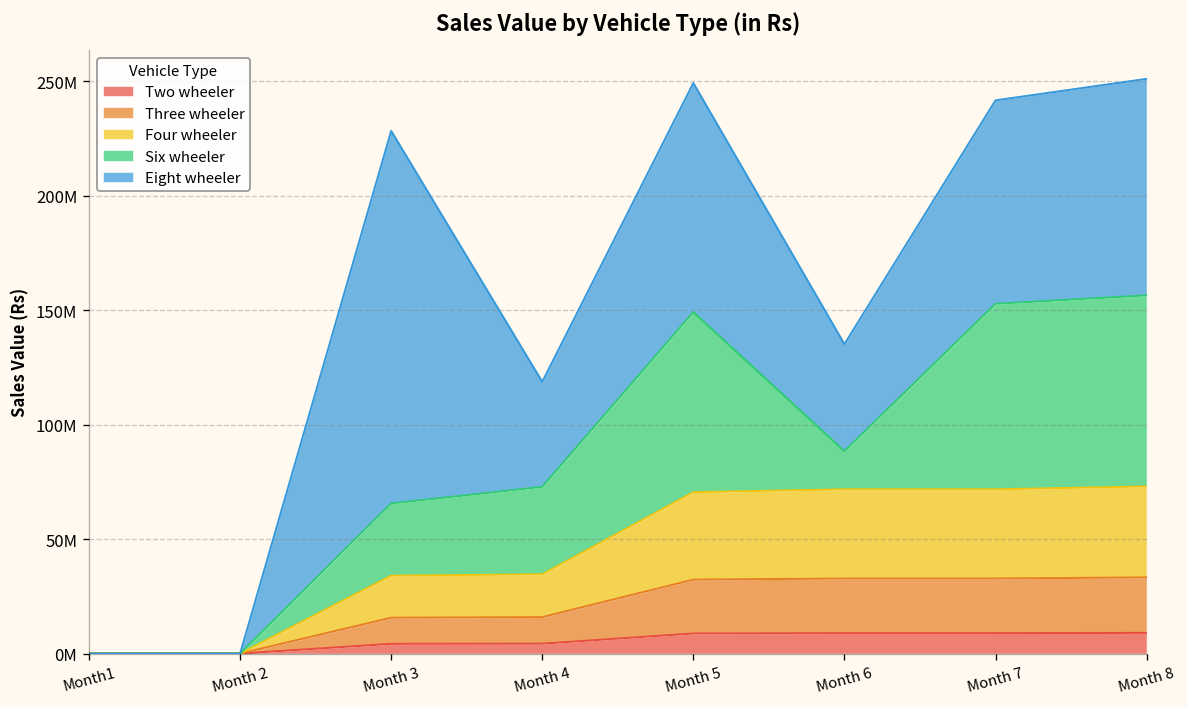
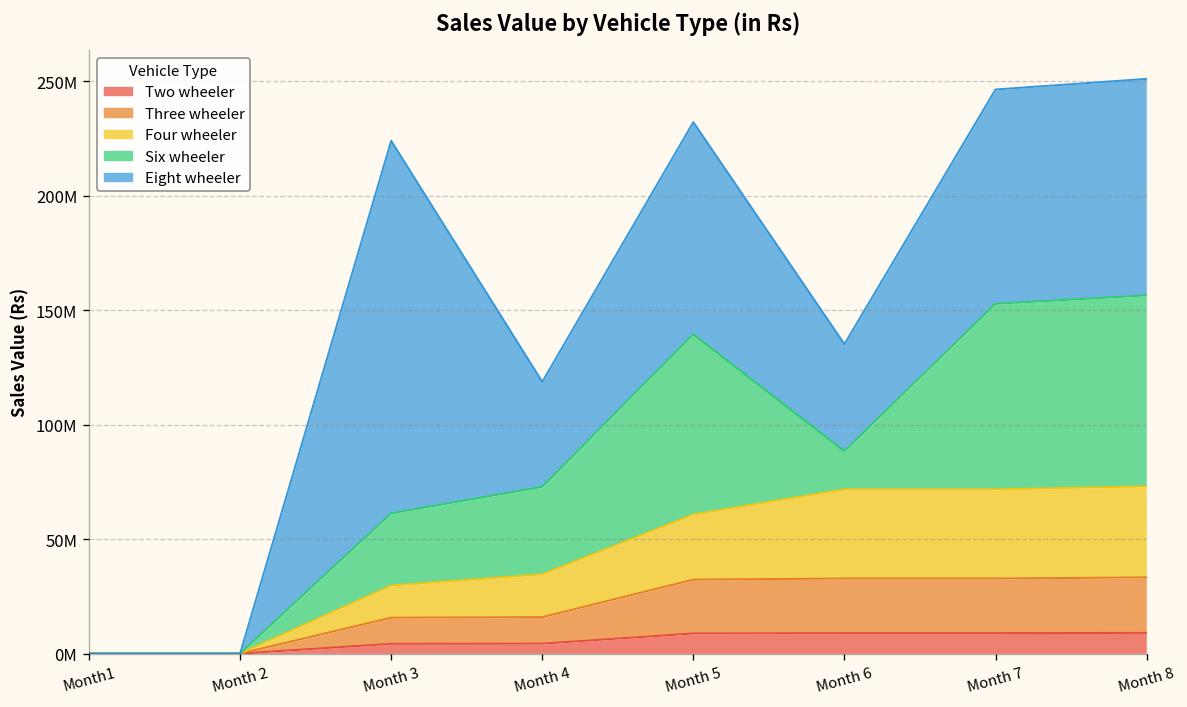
Four wheeler, Month 3: 18000000 -> 14000000
Four wheeler, Month 5: 38000000 -> 28000000
Eight wheeler, Month 5: 100000000 -> 93000000
Eight wheeler, Month 7: 89000000 -> 94000000
